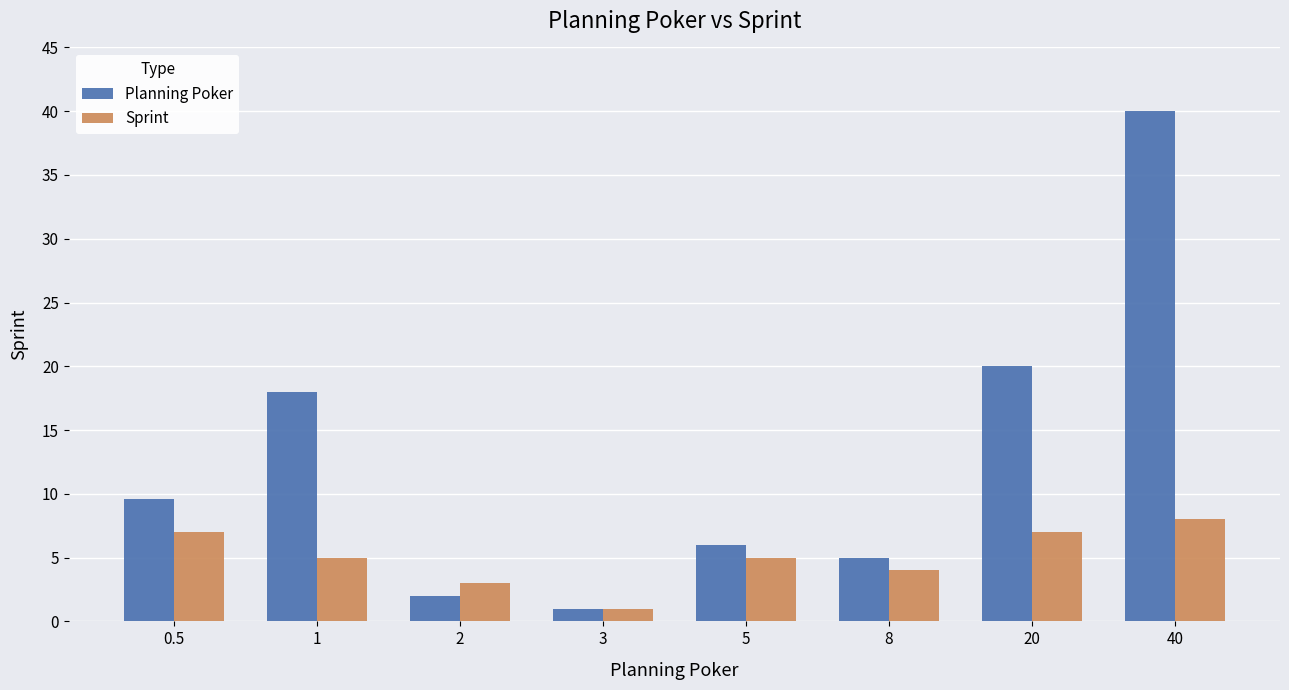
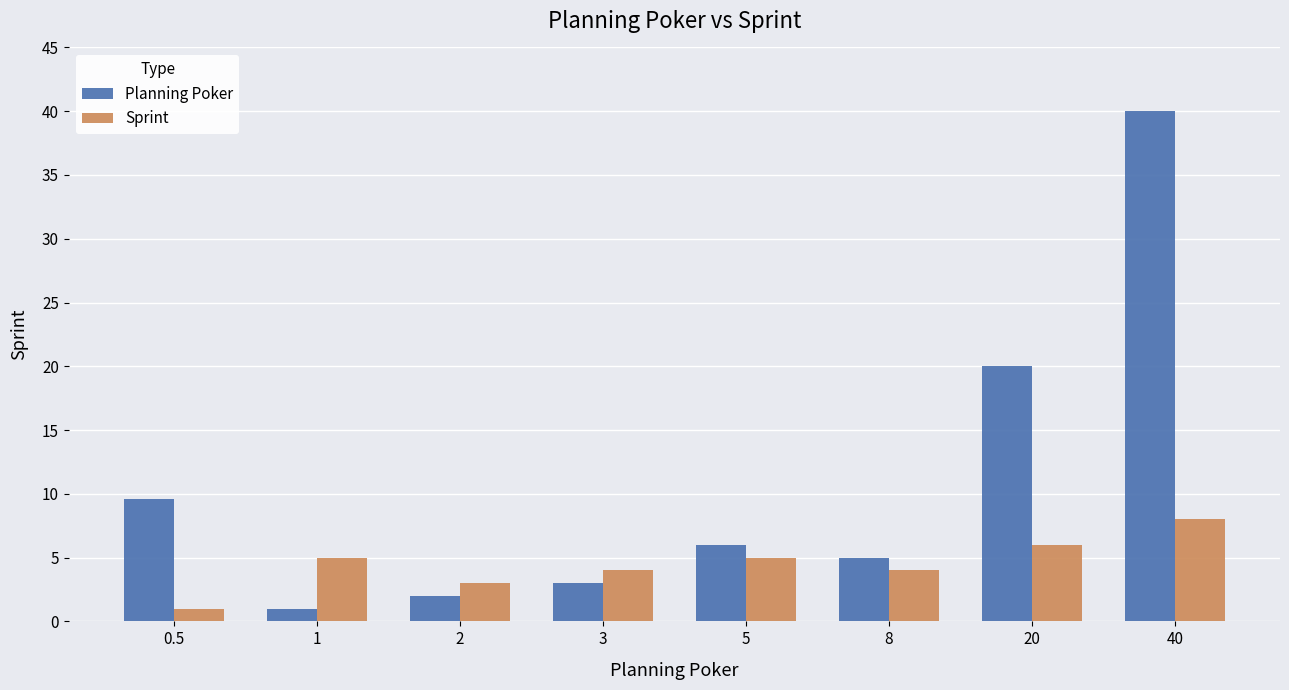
Sprint, 0.5: 7 -> 1
Planning Poker, 1: 18 -> 1
Planning Poker, 3: 1 -> 3
Sprint, 3: 1 -> 4
Sprint, 20: 7 -> 6
